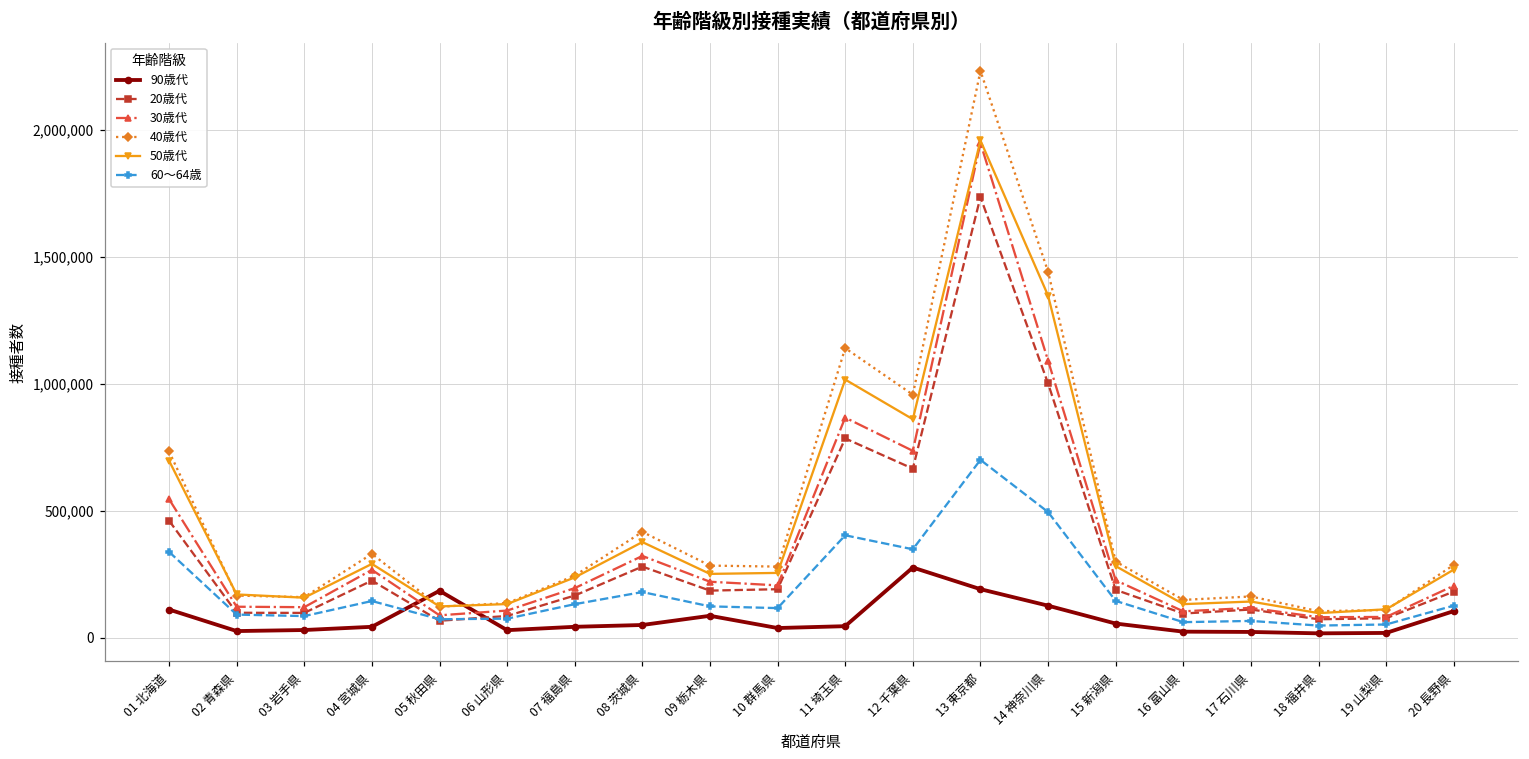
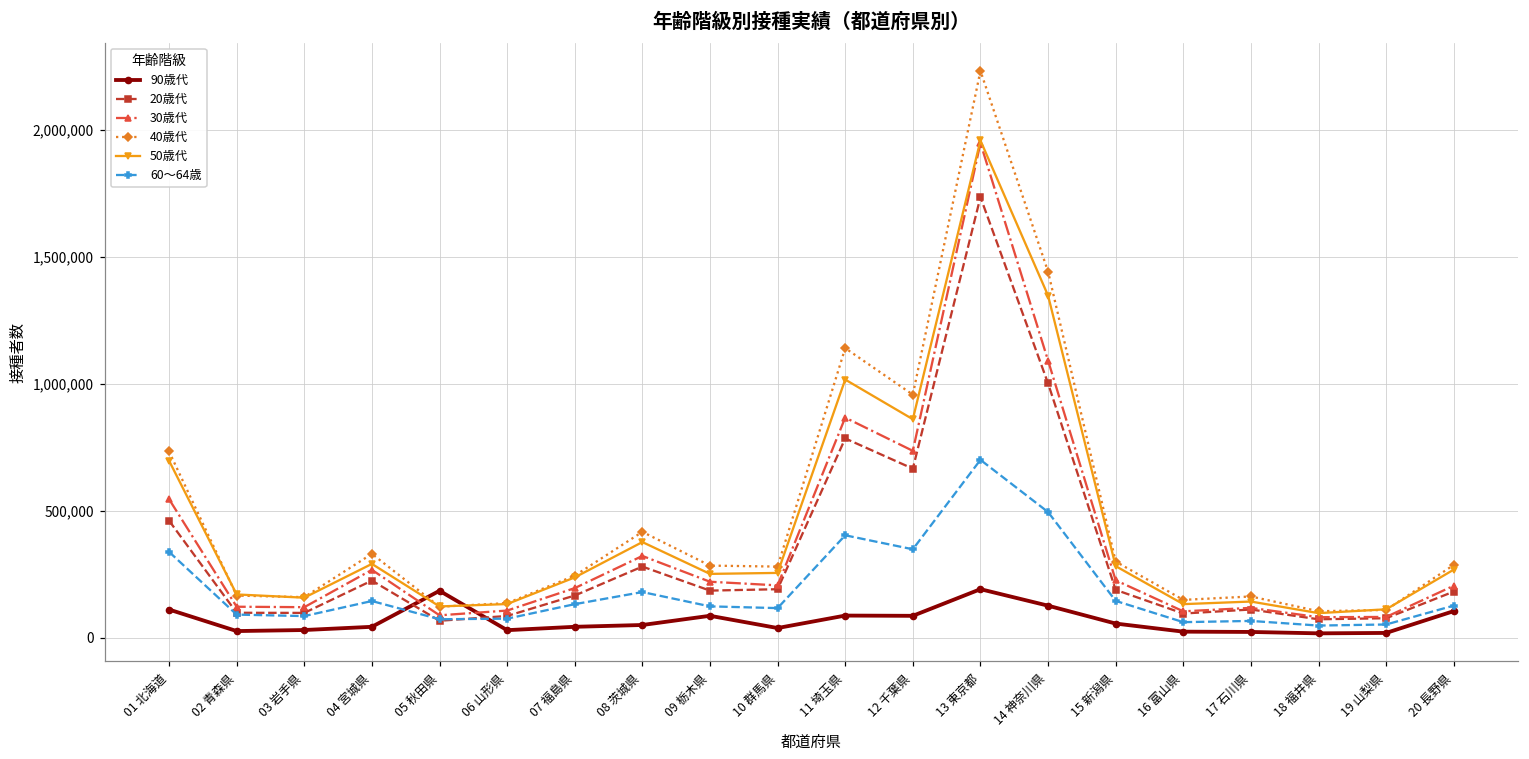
90歳代, 11 埼玉県: 50,000 -> 90,000
90歳代, 12 千葉県: 280,000 -> 90,000
